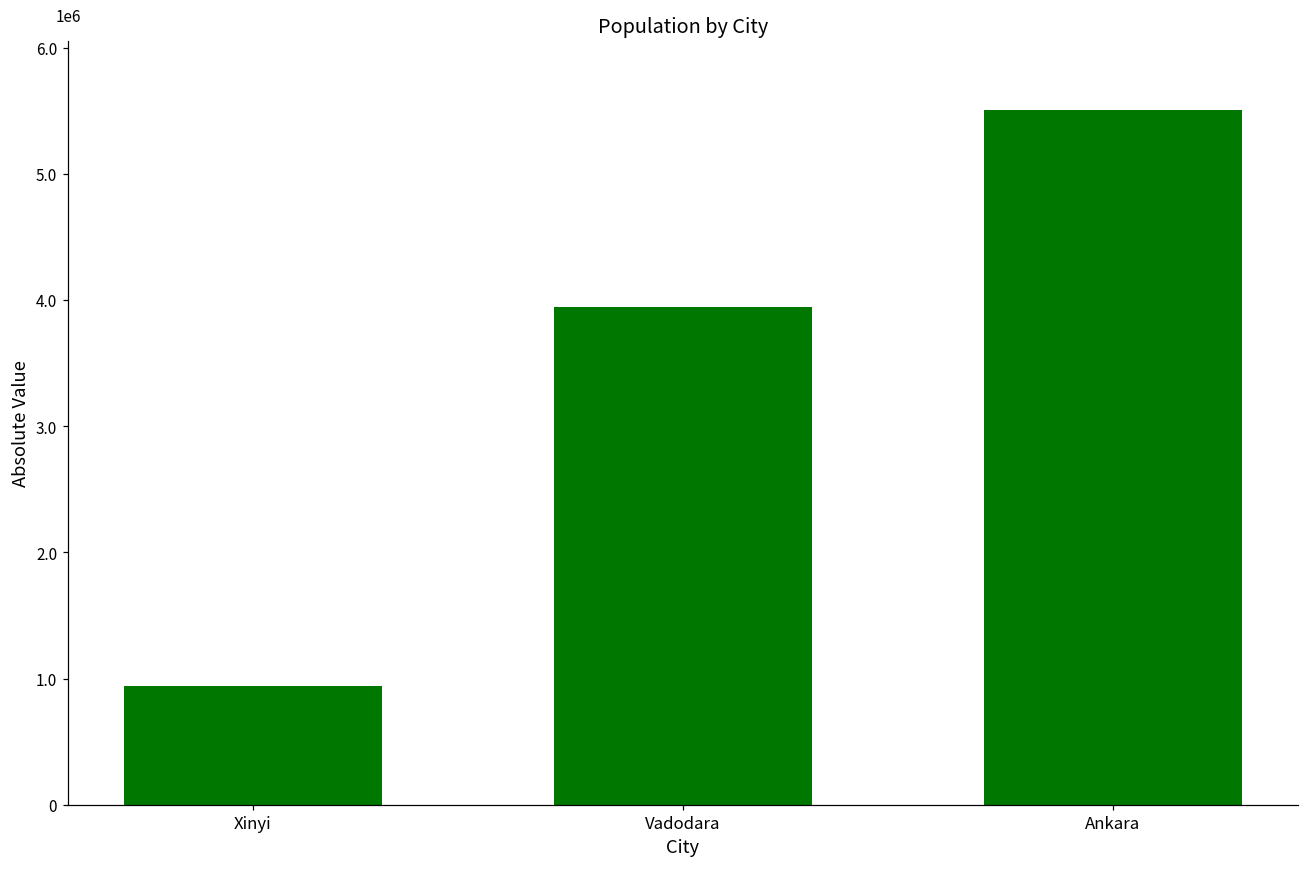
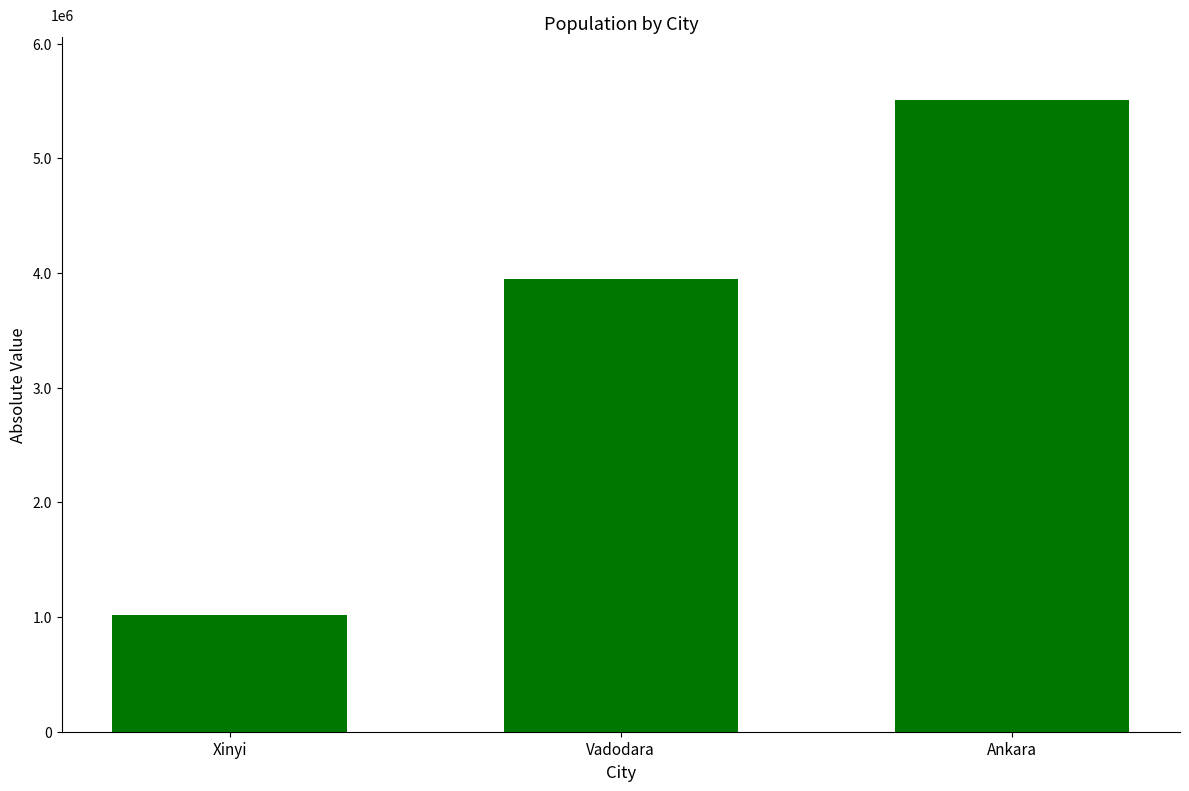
Xinyi: 0.94 -> 1.01
